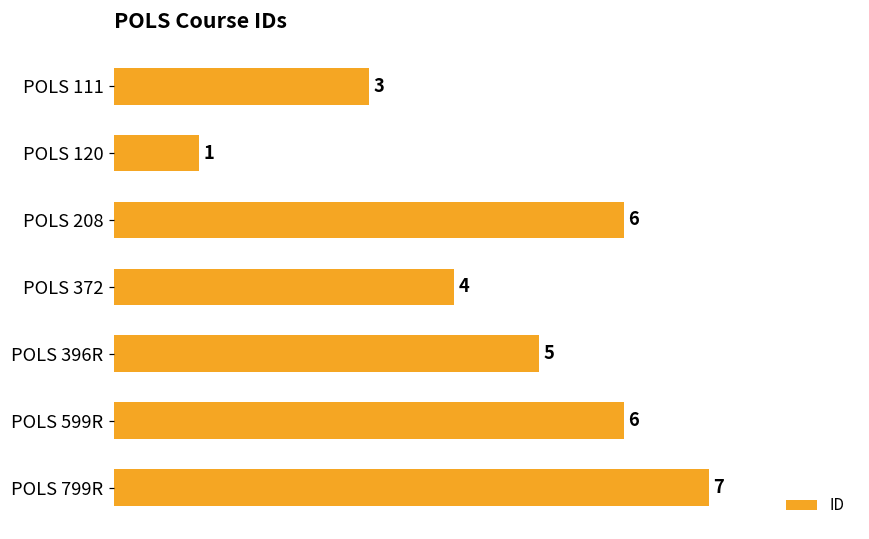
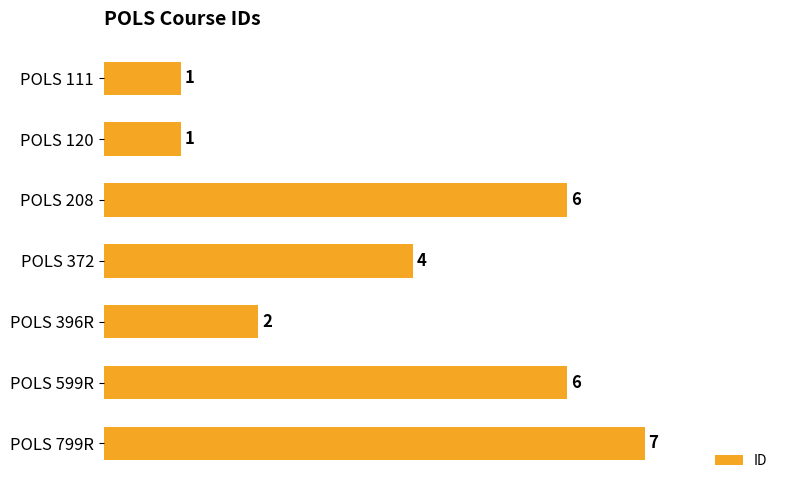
POLS 111: 3 -> 1
POLS 396R: 5 -> 2
